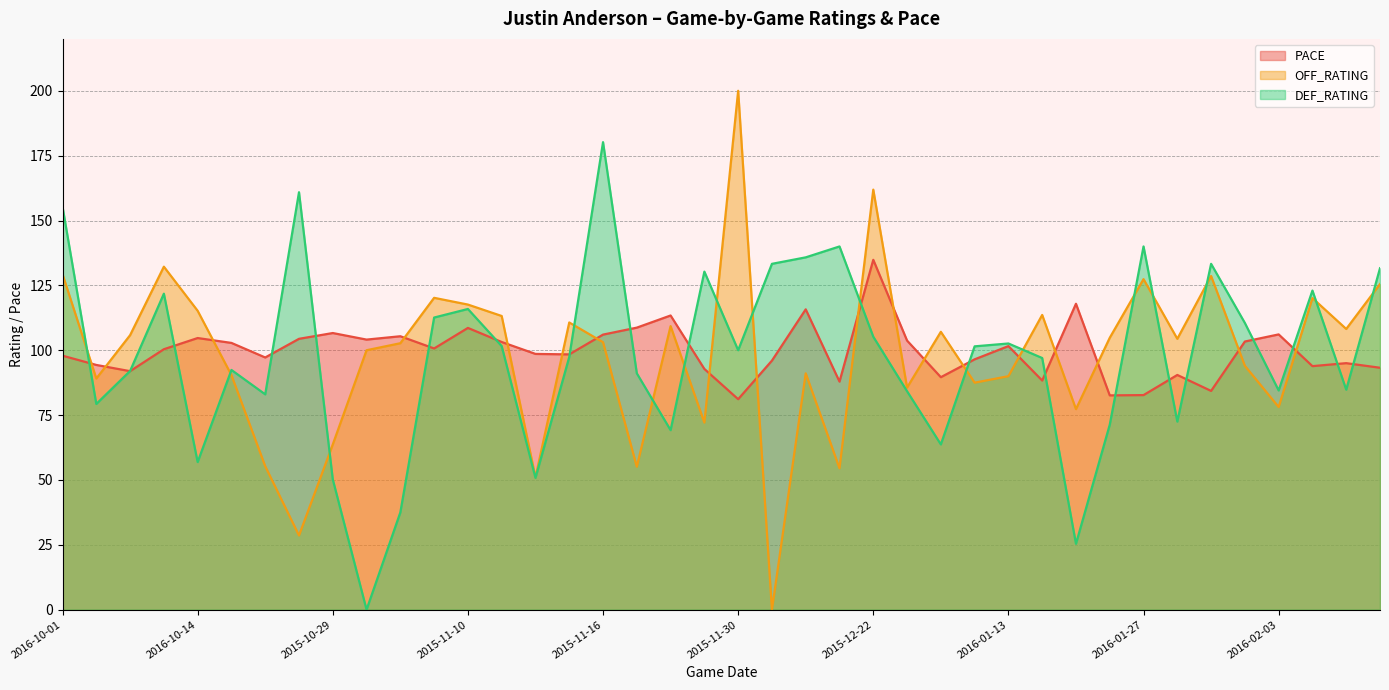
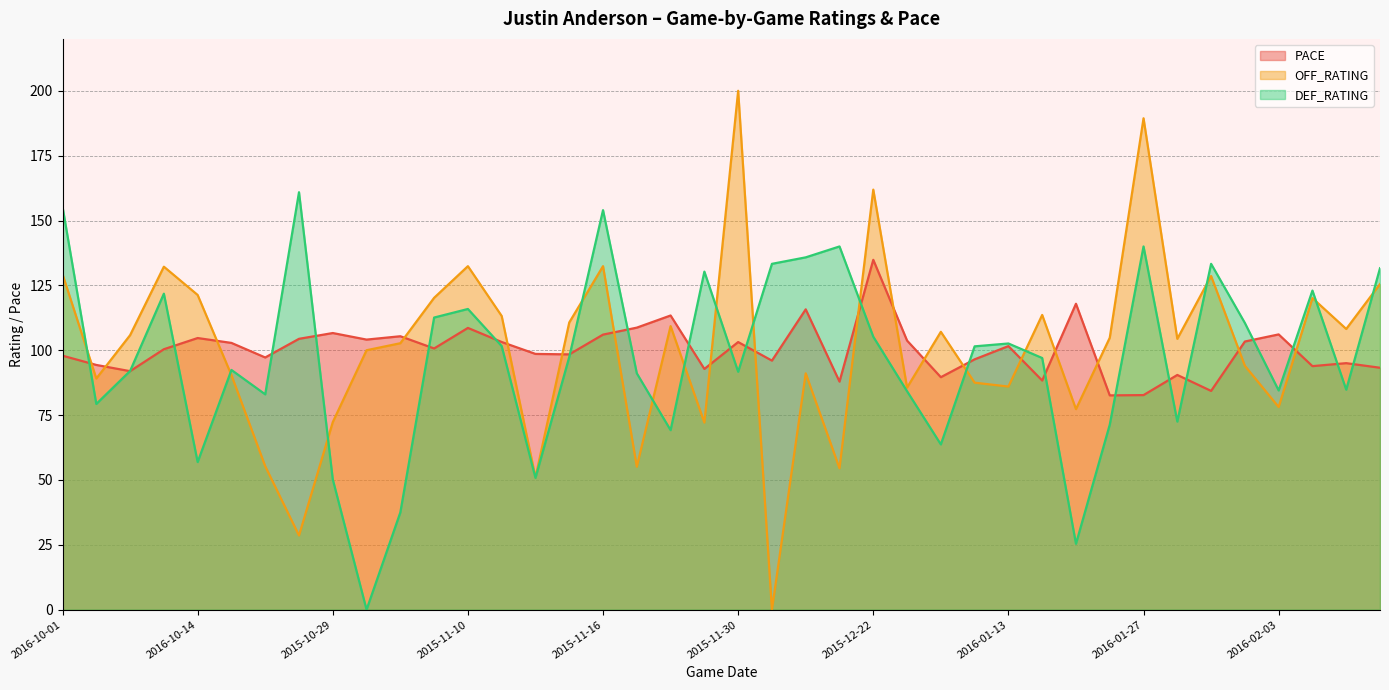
OFF_RATING, 2016-10-14: 115 -> 121
OFF_RATING, 2015-10-29: 64 -> 72
OFF_RATING, 2015-11-10: 118 -> 132
OFF_RATING, 2015-11-16: 103 -> 132
DEF_RATING, 2015-11-16: 180 -> 154
PACE, 2015-11-30: 81 -> 103
DEF_RATING, 2015-11-30: 100 -> 92
OFF_RATING, 2016-01-13: 90 -> 86
OFF_RATING, 2016-01-27: 127 -> 189
